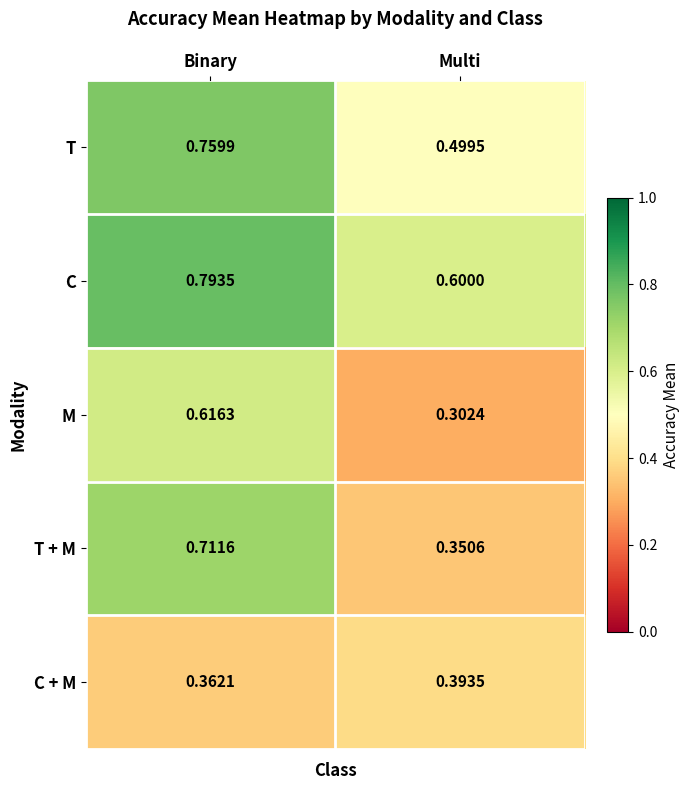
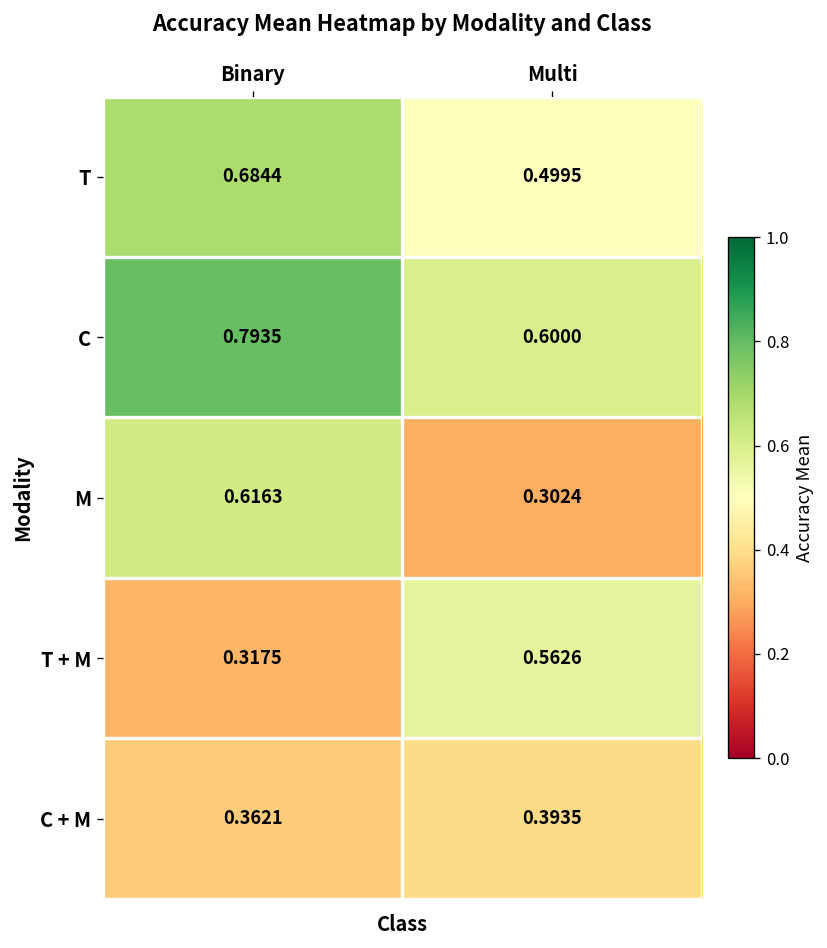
T, Binary: 0.7599 -> 0.6844
T + M, Binary: 0.7116 -> 0.3175
T + M, Multi: 0.3506 -> 0.5626
